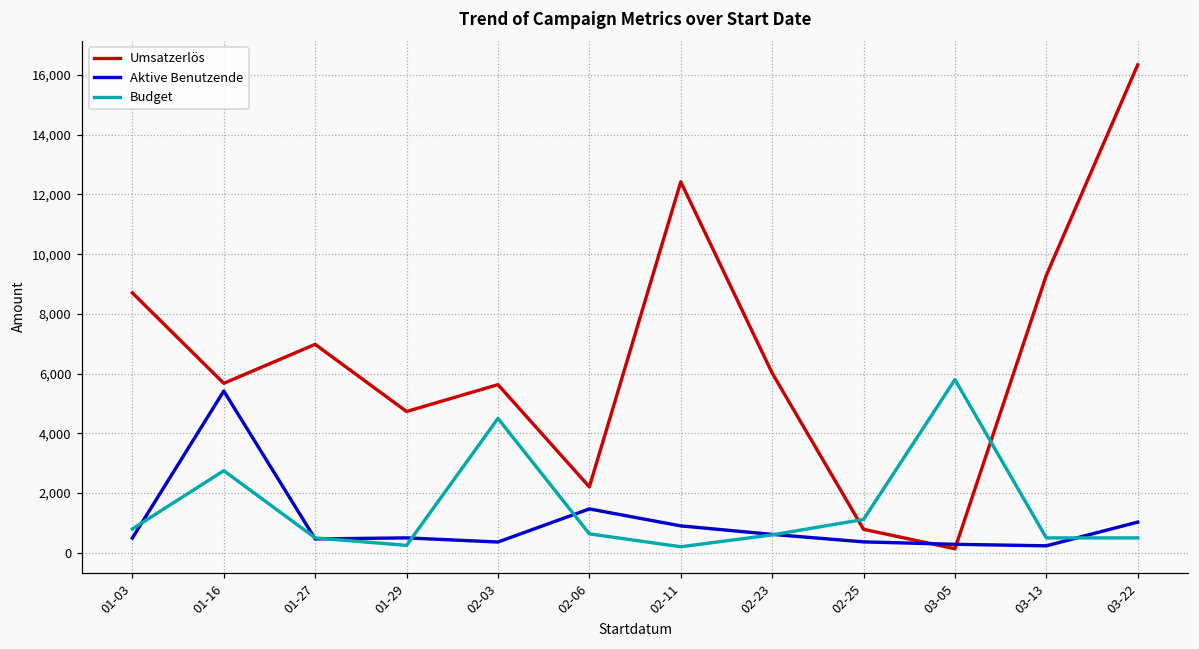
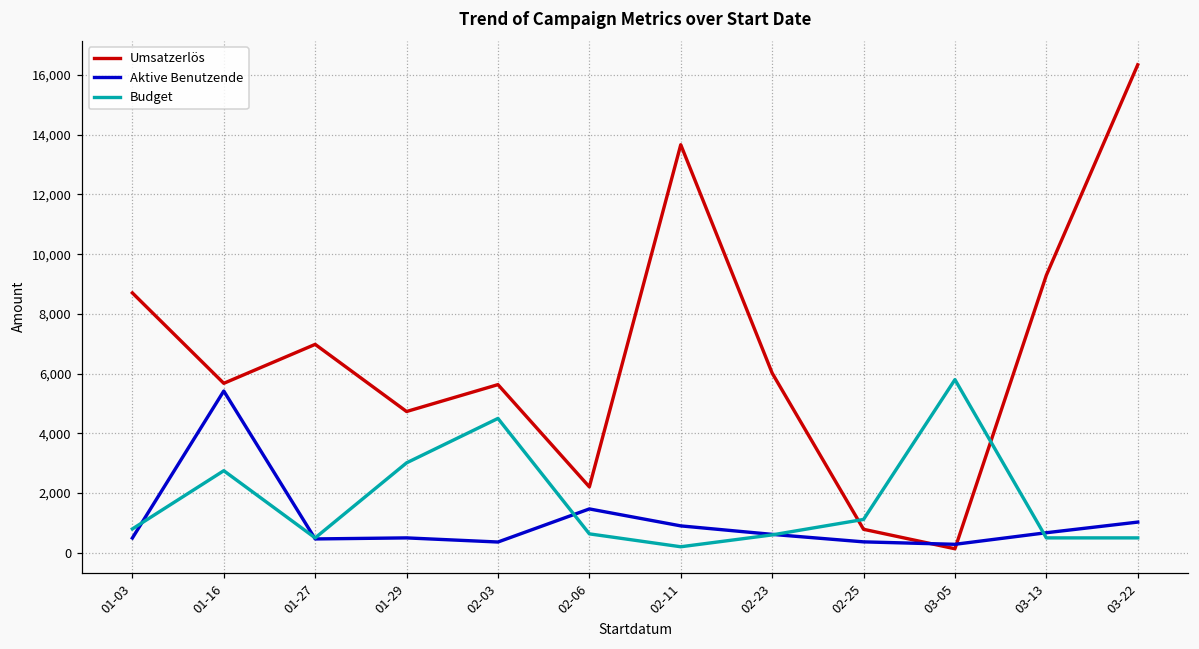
Budget, 01-29: 300 -> 3,000
Umsatzerlös, 02-11: 12,400 -> 13,700
Aktive Benutzende, 03-13: 200 -> 700
